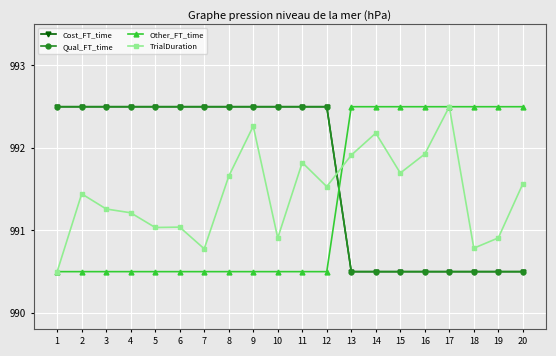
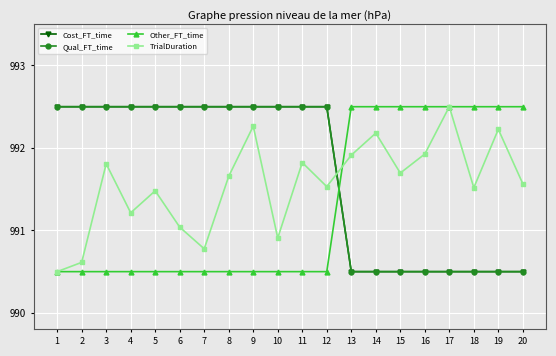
TrialDuration, 2: 991.4 -> 990.6
TrialDuration, 3: 991.3 -> 991.8
TrialDuration, 5: 991.0 -> 991.5
TrialDuration, 18: 990.8 -> 991.5
TrialDuration, 19: 990.9 -> 992.2
